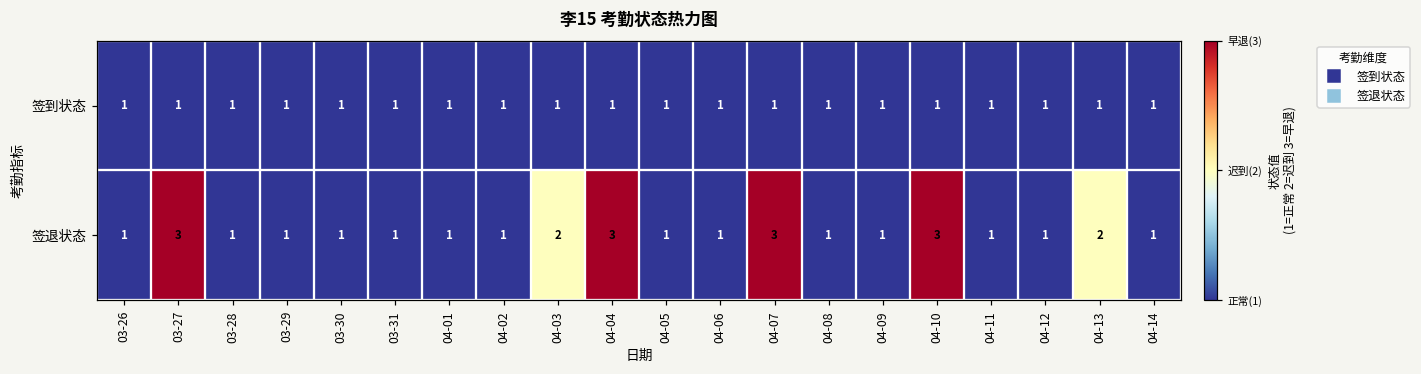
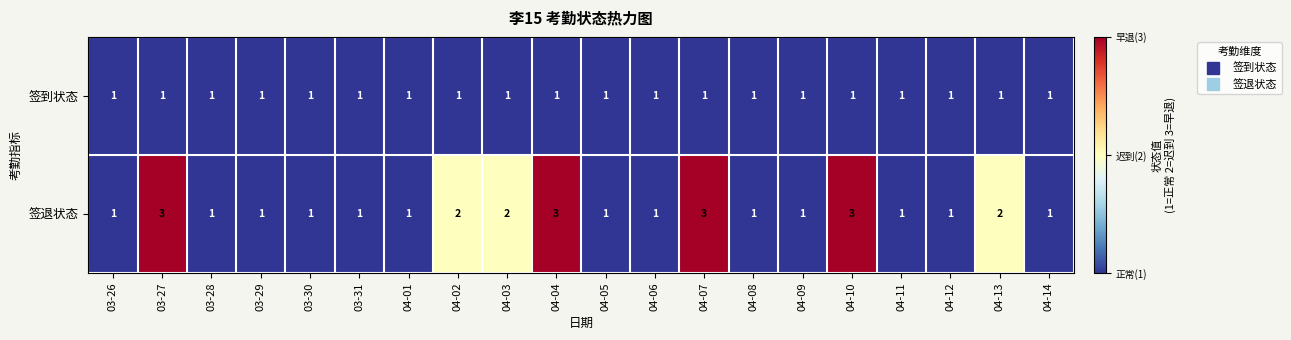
签退状态, 04-02: 1 -> 2
